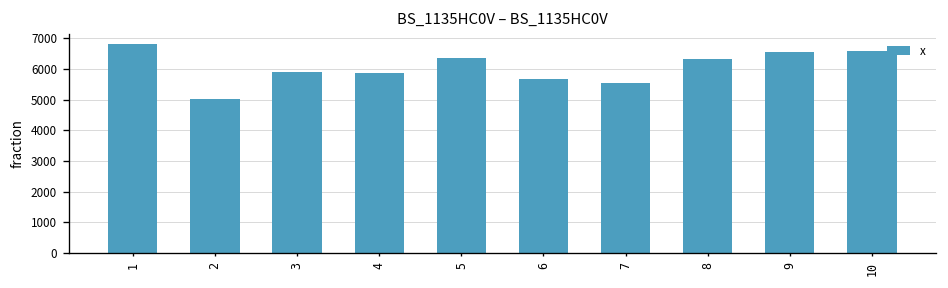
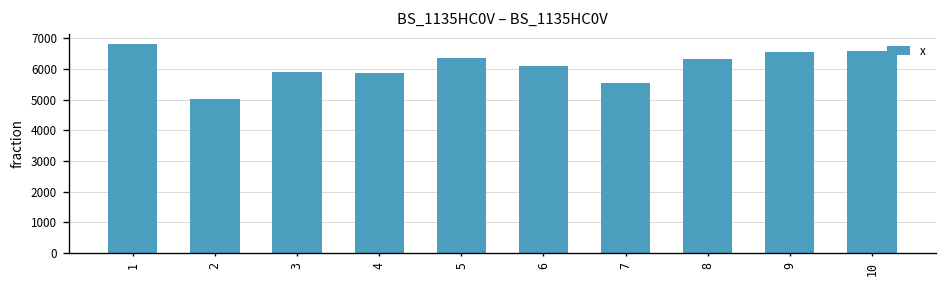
6: 5700 -> 6100
